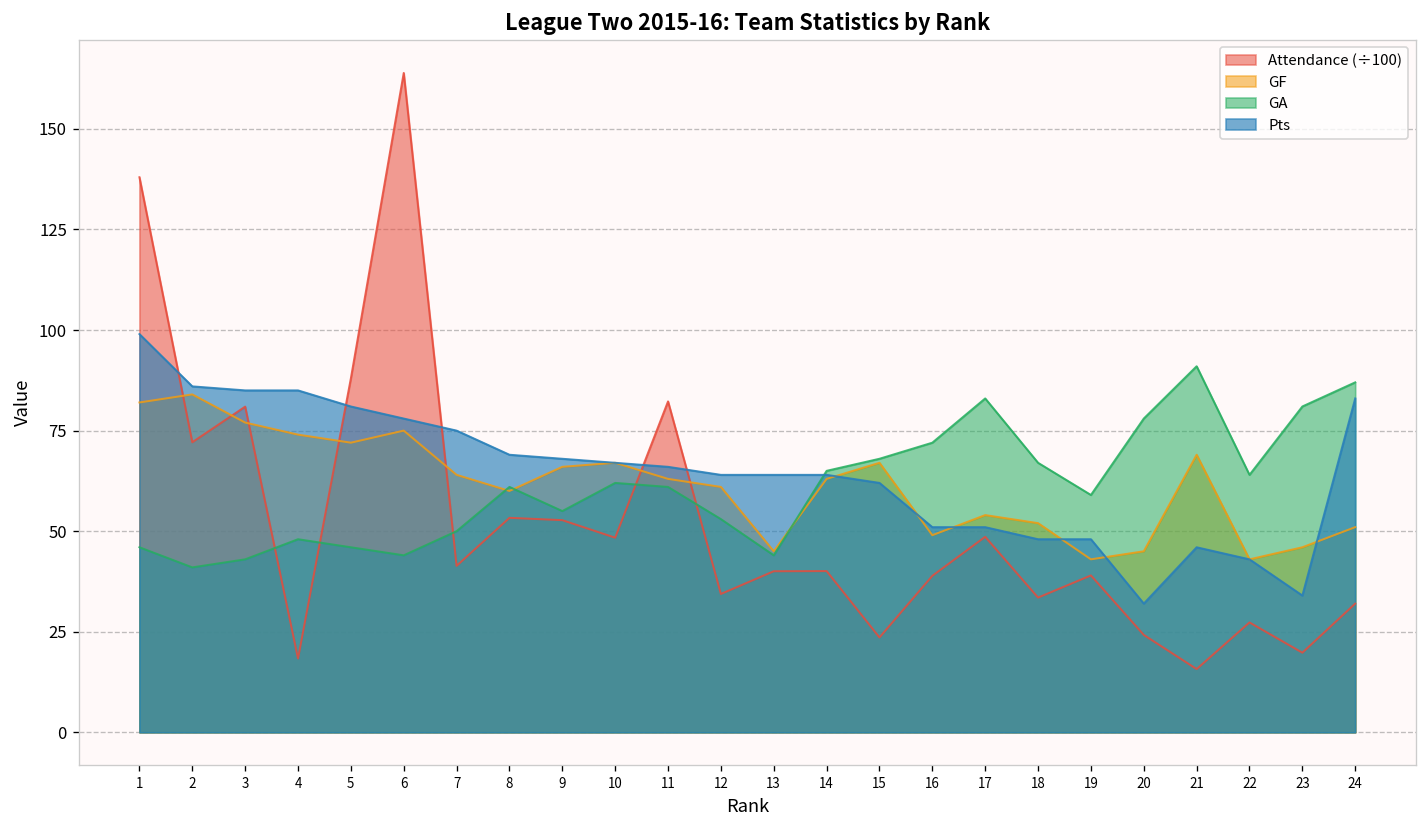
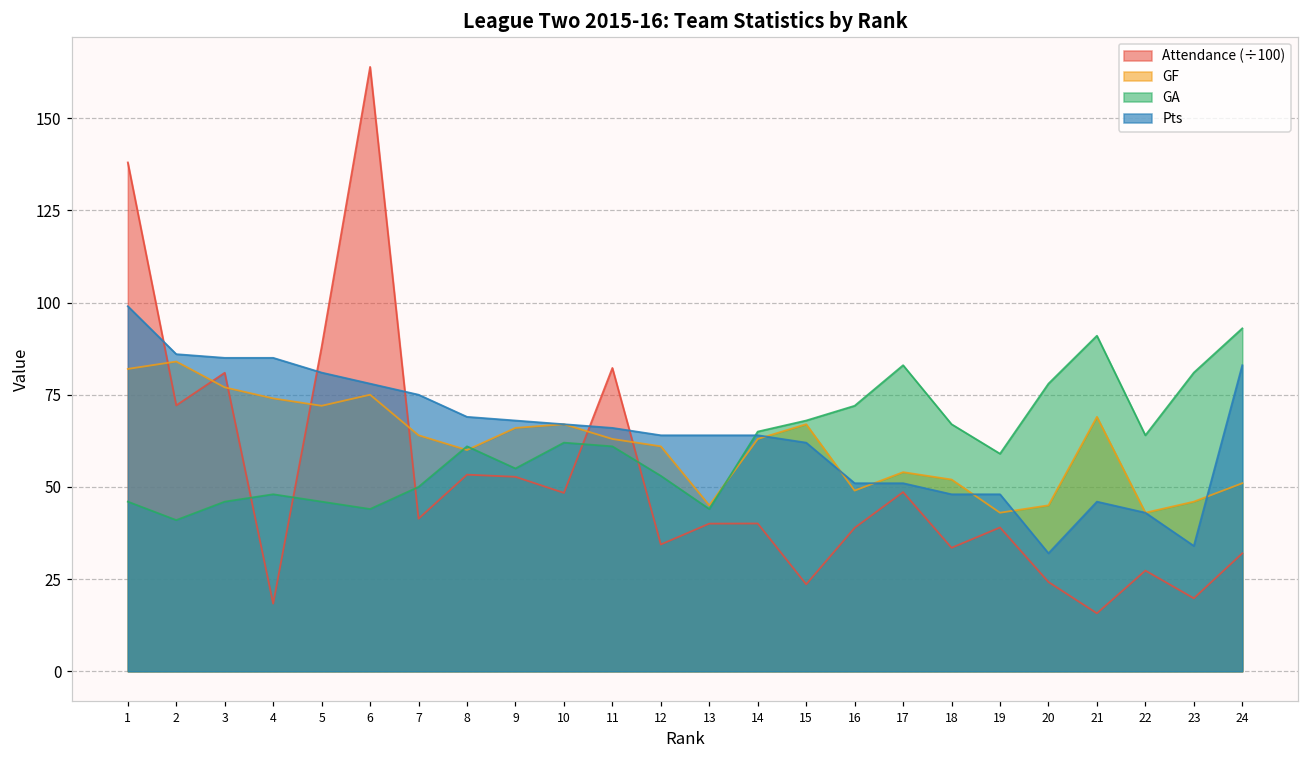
GA, 3: 43 -> 46
GA, 24: 87 -> 93
